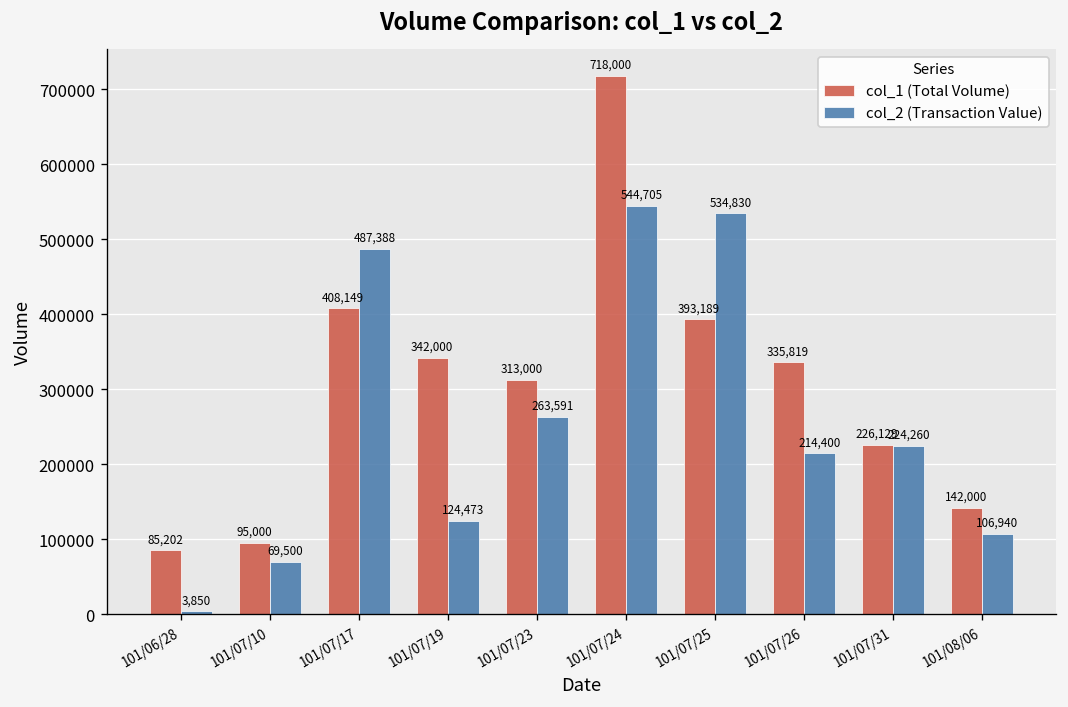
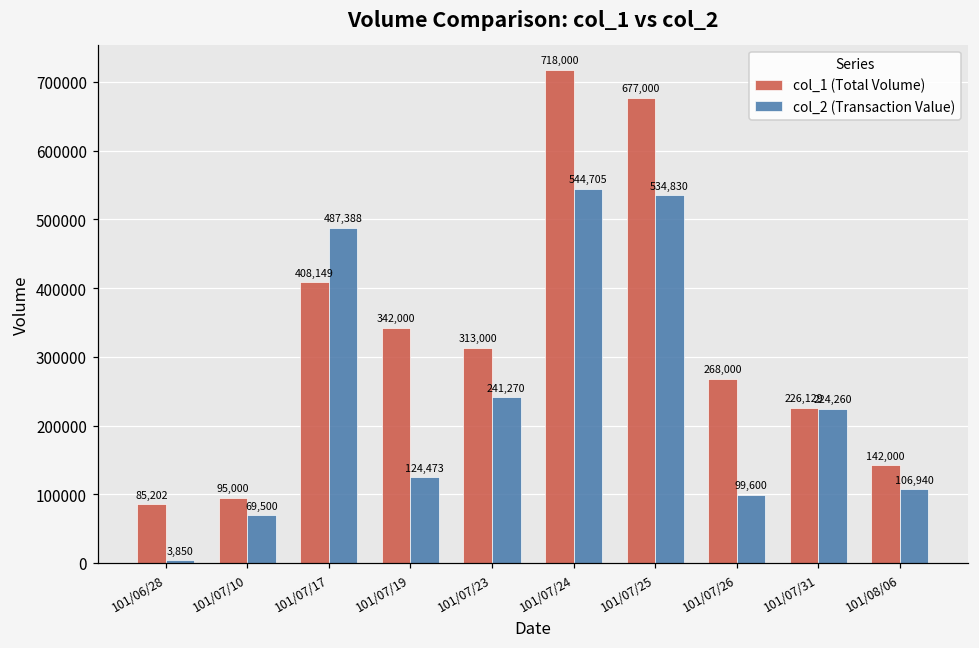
col_2 (Transaction Value), 101/07/23: 263,591 -> 241,270
col_1 (Total Volume), 101/07/25: 393,189 -> 677,000
col_1 (Total Volume), 101/07/26: 335,819 -> 268,000
col_2 (Transaction Value), 101/07/26: 214,400 -> 99,600
